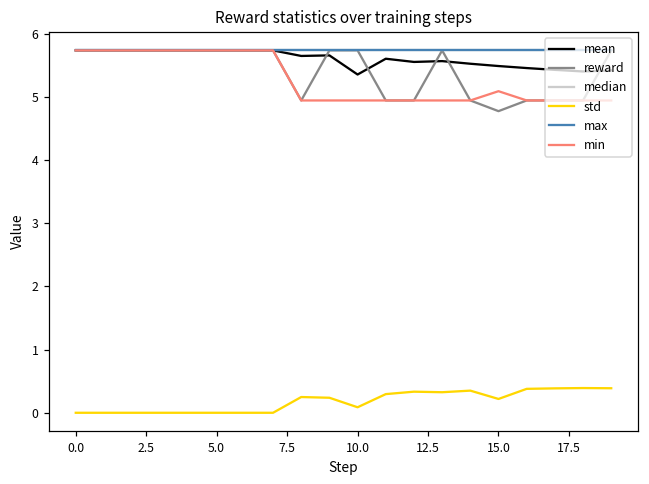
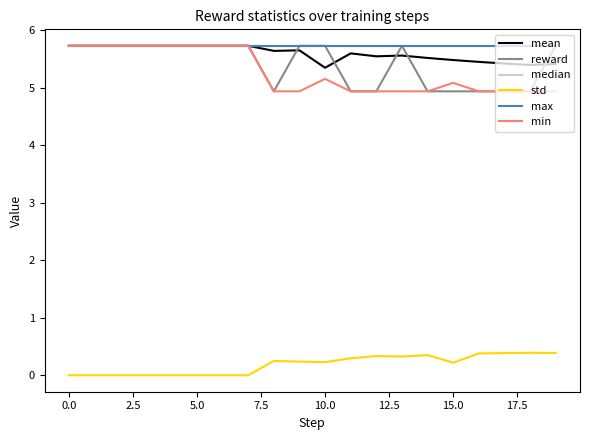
std, 10.0: 0.1 -> 0.2
min, 10.0: 4.9 -> 5.2
reward, 15.0: 4.8 -> 4.9
